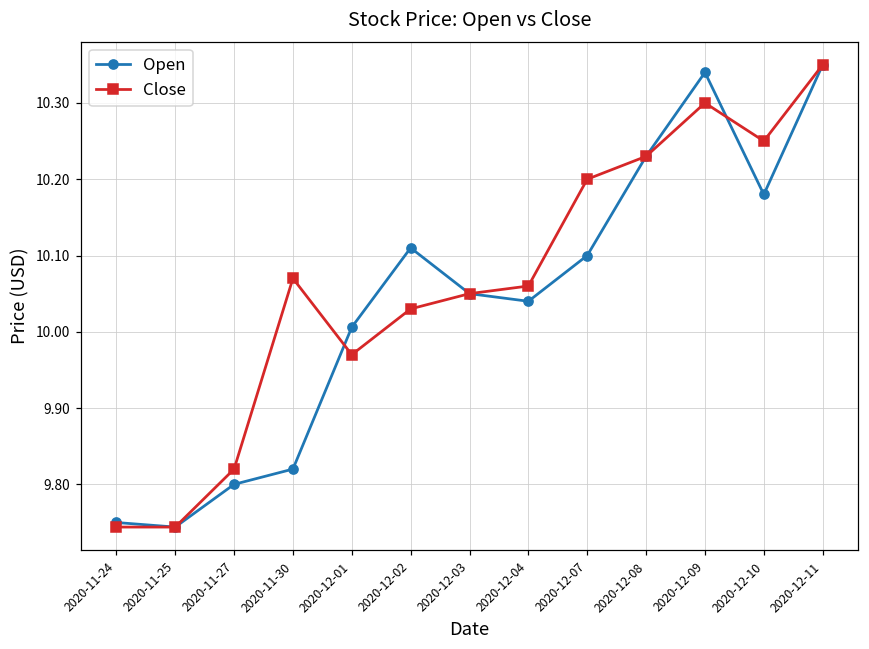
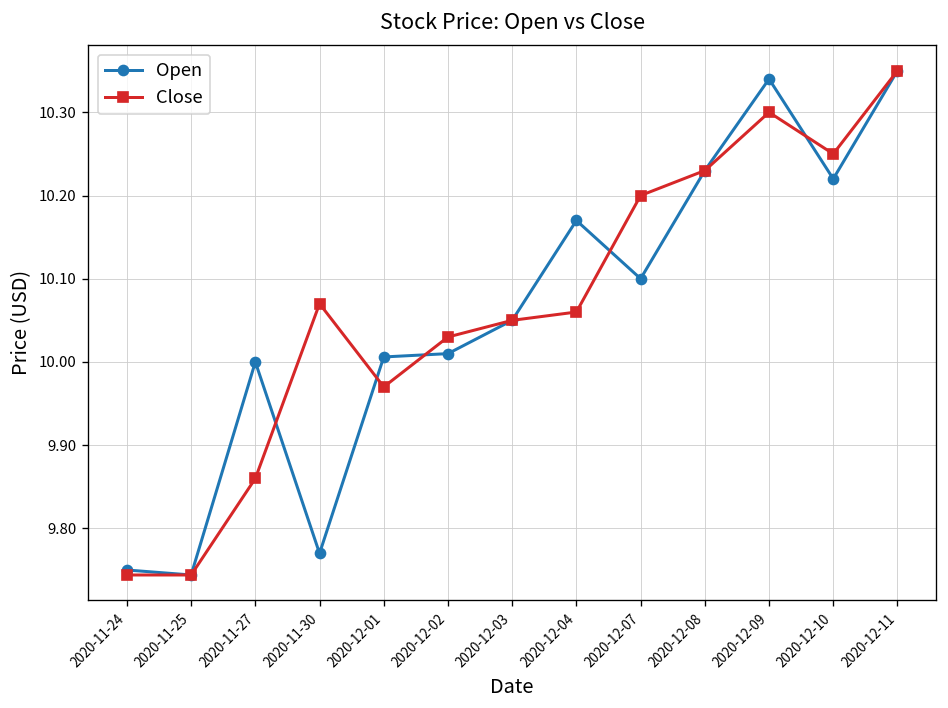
Open, 2020-11-27: 9.8 -> 10.0
Close, 2020-11-27: 9.82 -> 9.86
Open, 2020-11-30: 9.82 -> 9.77
Open, 2020-12-02: 10.11 -> 10.01
Open, 2020-12-04: 10.04 -> 10.17
Open, 2020-12-10: 10.18 -> 10.22
